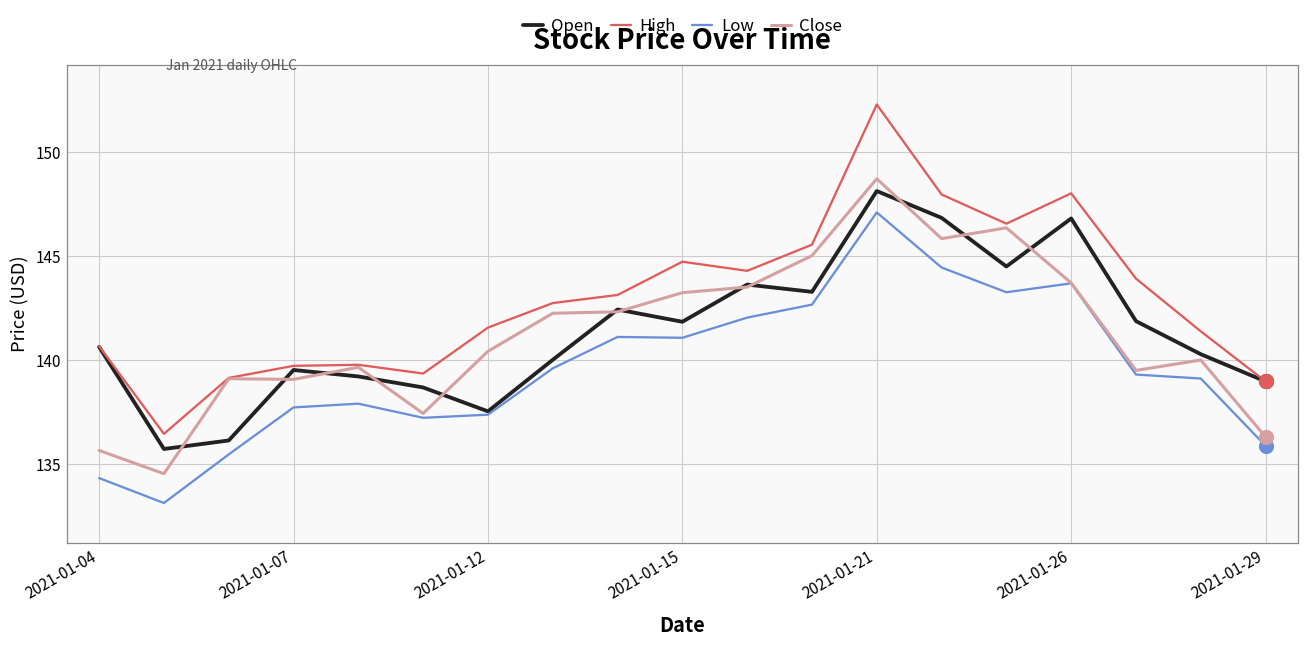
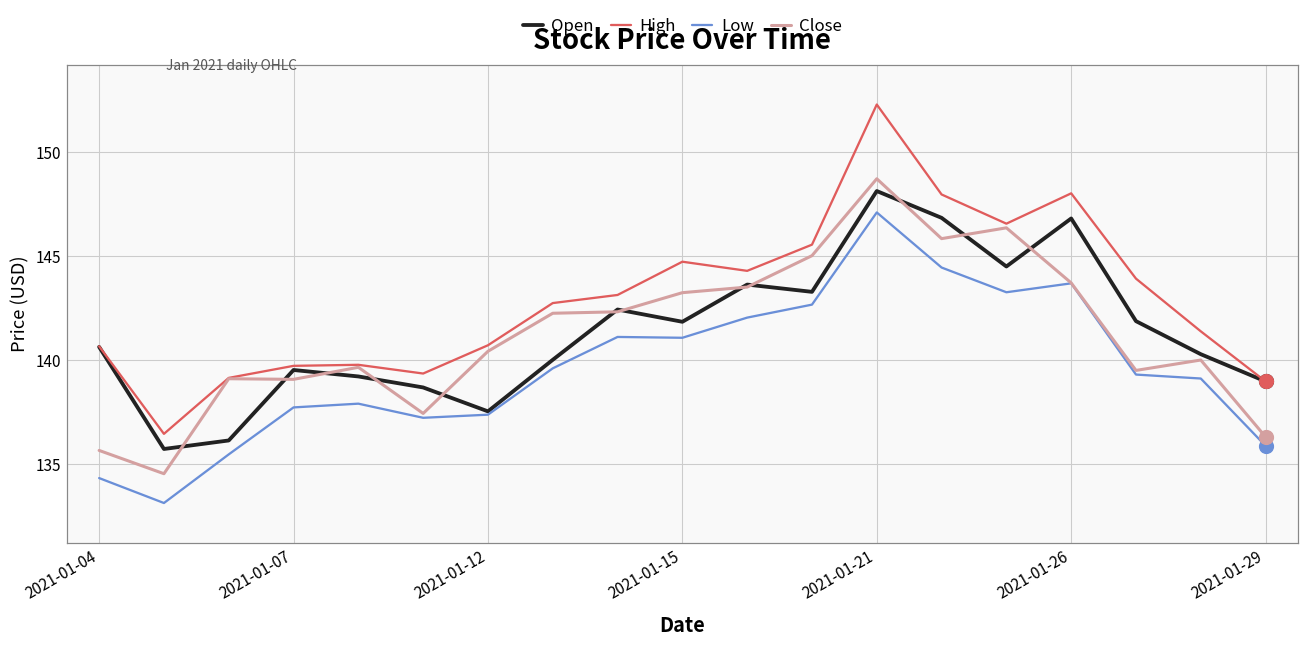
High, 2021-01-12: 141.6 -> 140.7
